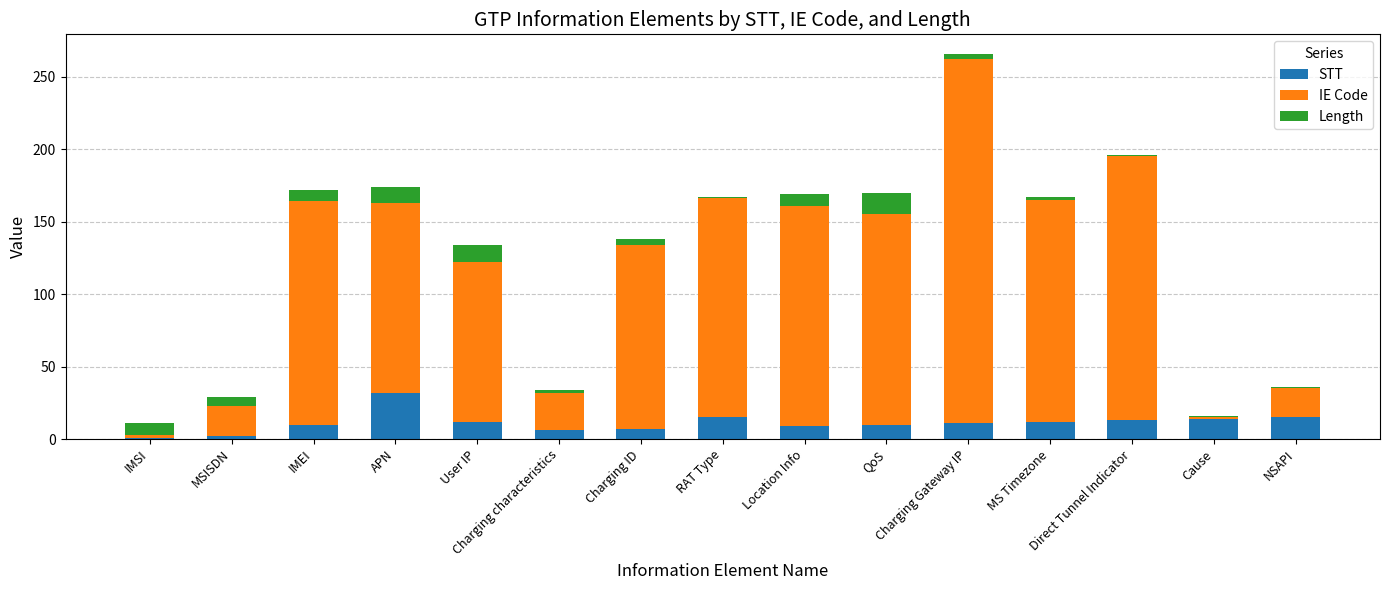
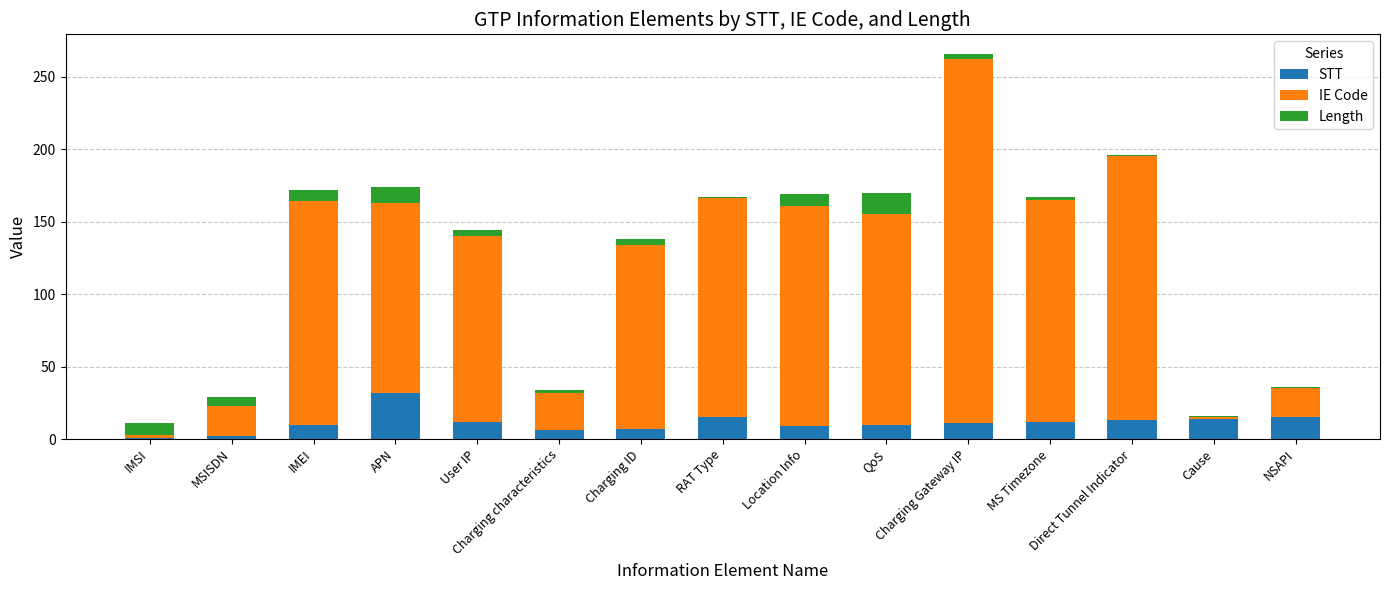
IE Code, User IP: 110 -> 128
Length, User IP: 12 -> 4
